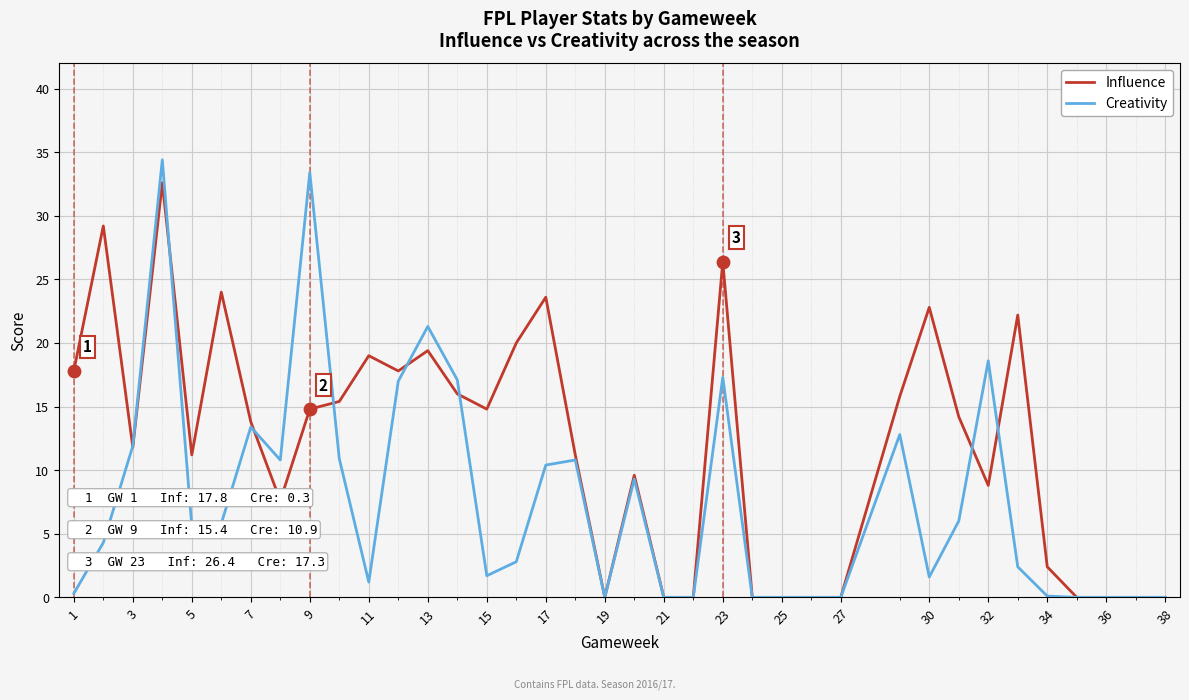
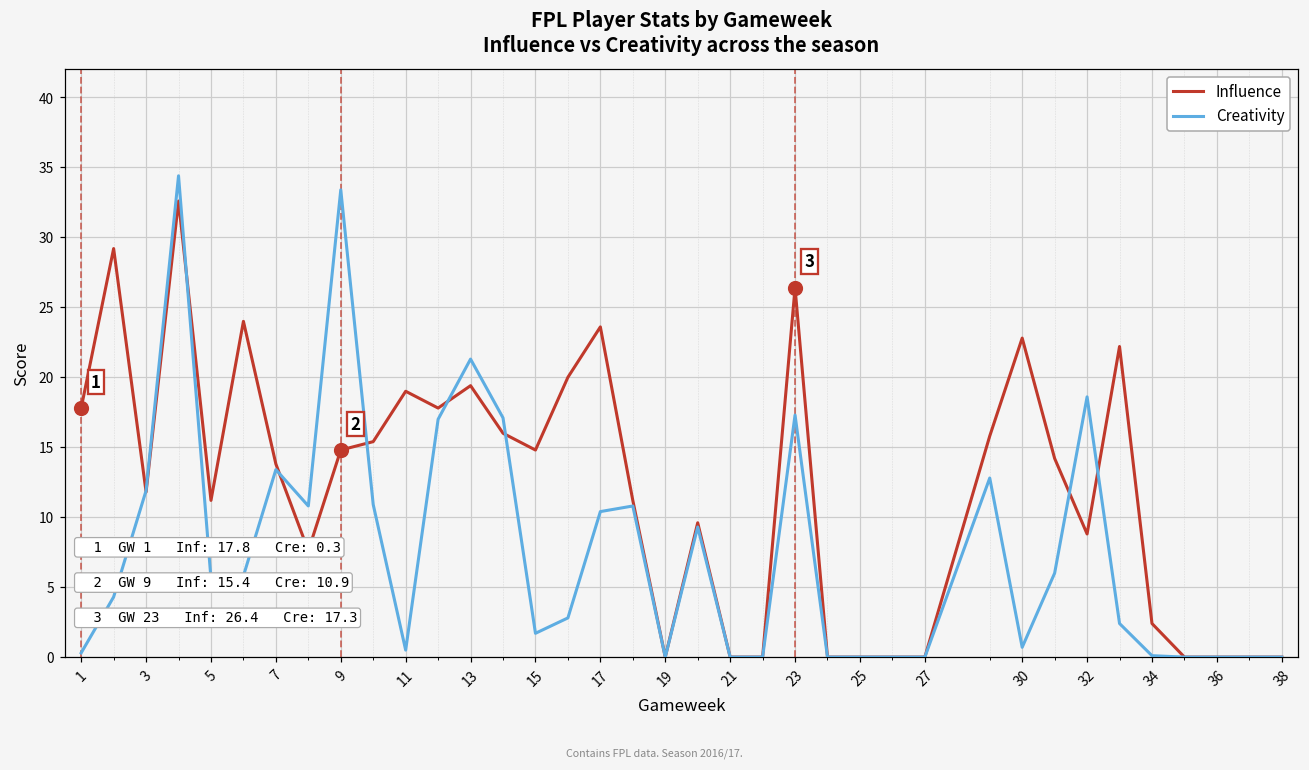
Creativity, 11: 1.2 -> 0.5
Creativity, 30: 1.6 -> 0.7
